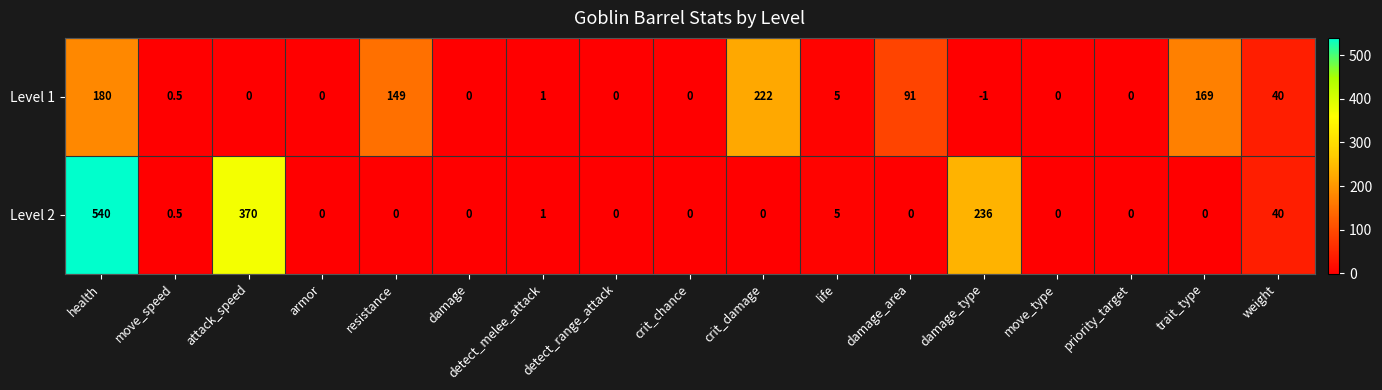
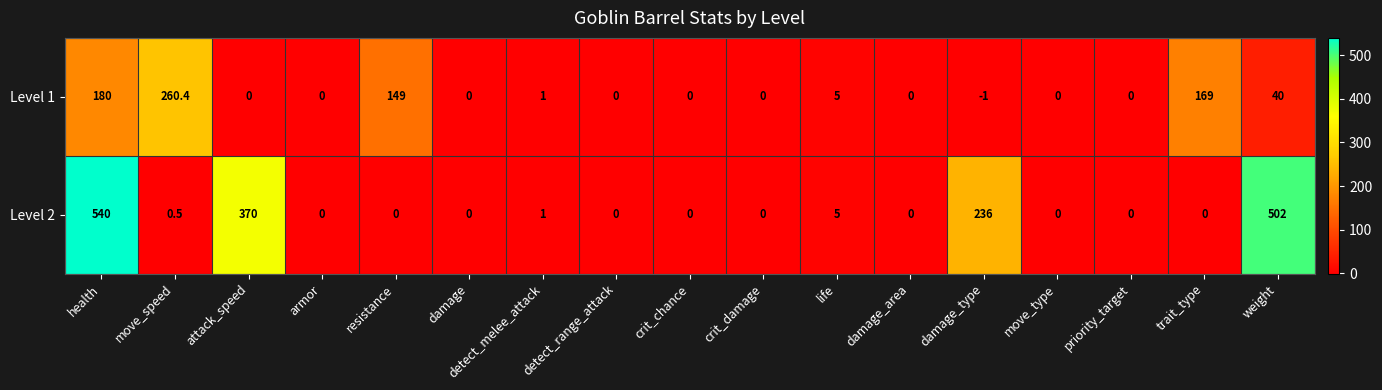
Level 1, move_speed: 0.5 -> 260.4
Level 1, crit_damage: 222 -> 0
Level 1, damage_area: 91 -> 0
Level 2, weight: 40 -> 502
